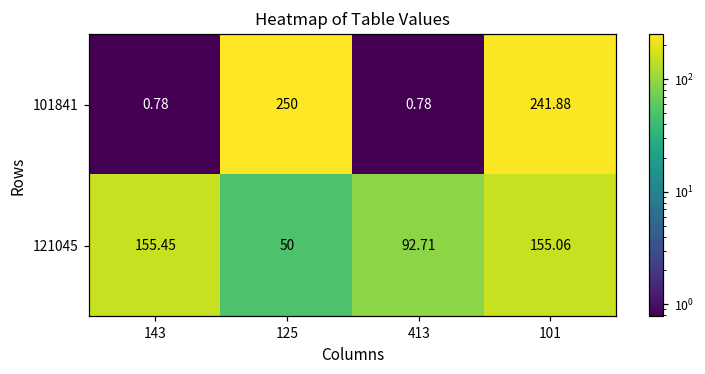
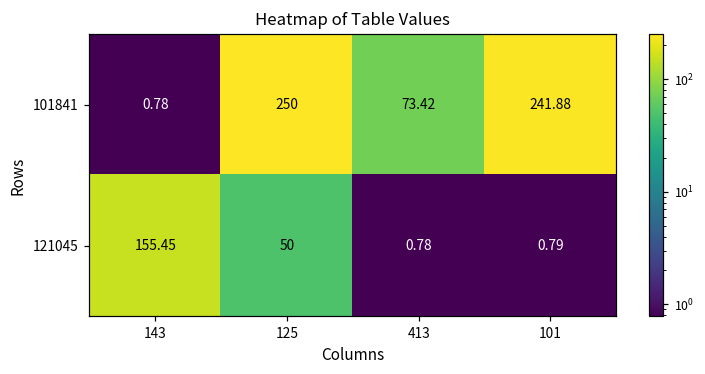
101841, 413: 0.78 -> 73.42
121045, 413: 92.71 -> 0.78
121045, 101: 155.06 -> 0.79
